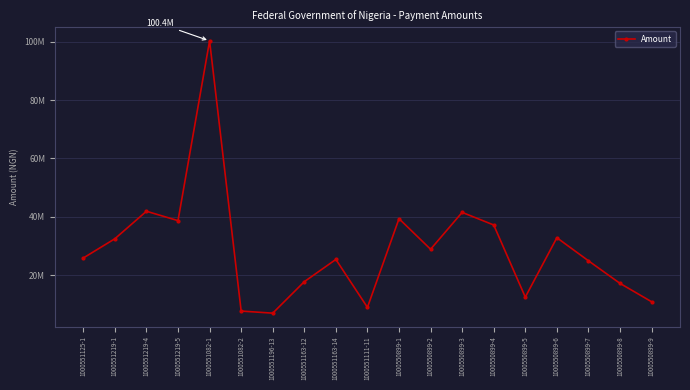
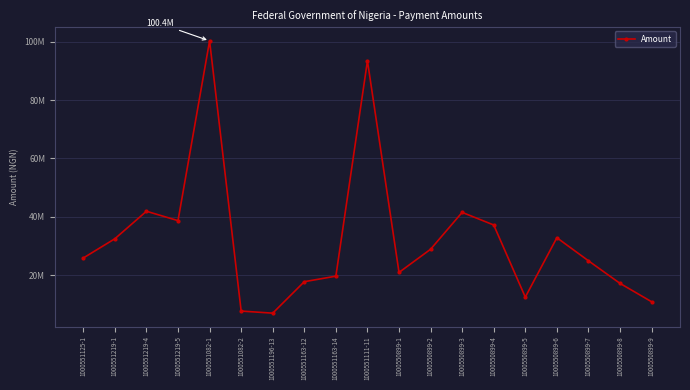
1000551163-14: 25000000 -> 20000000
1000551111-11: 9000000 -> 94000000
1000550899-1: 39000000 -> 21000000
